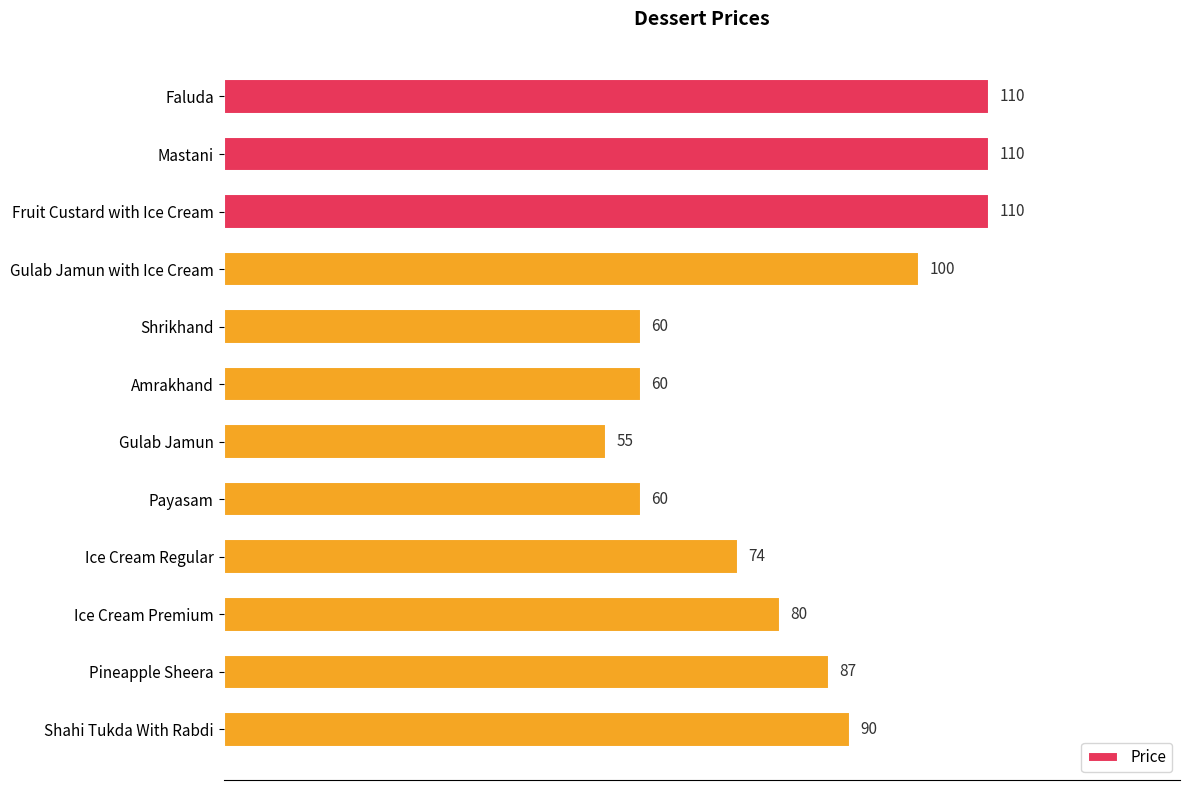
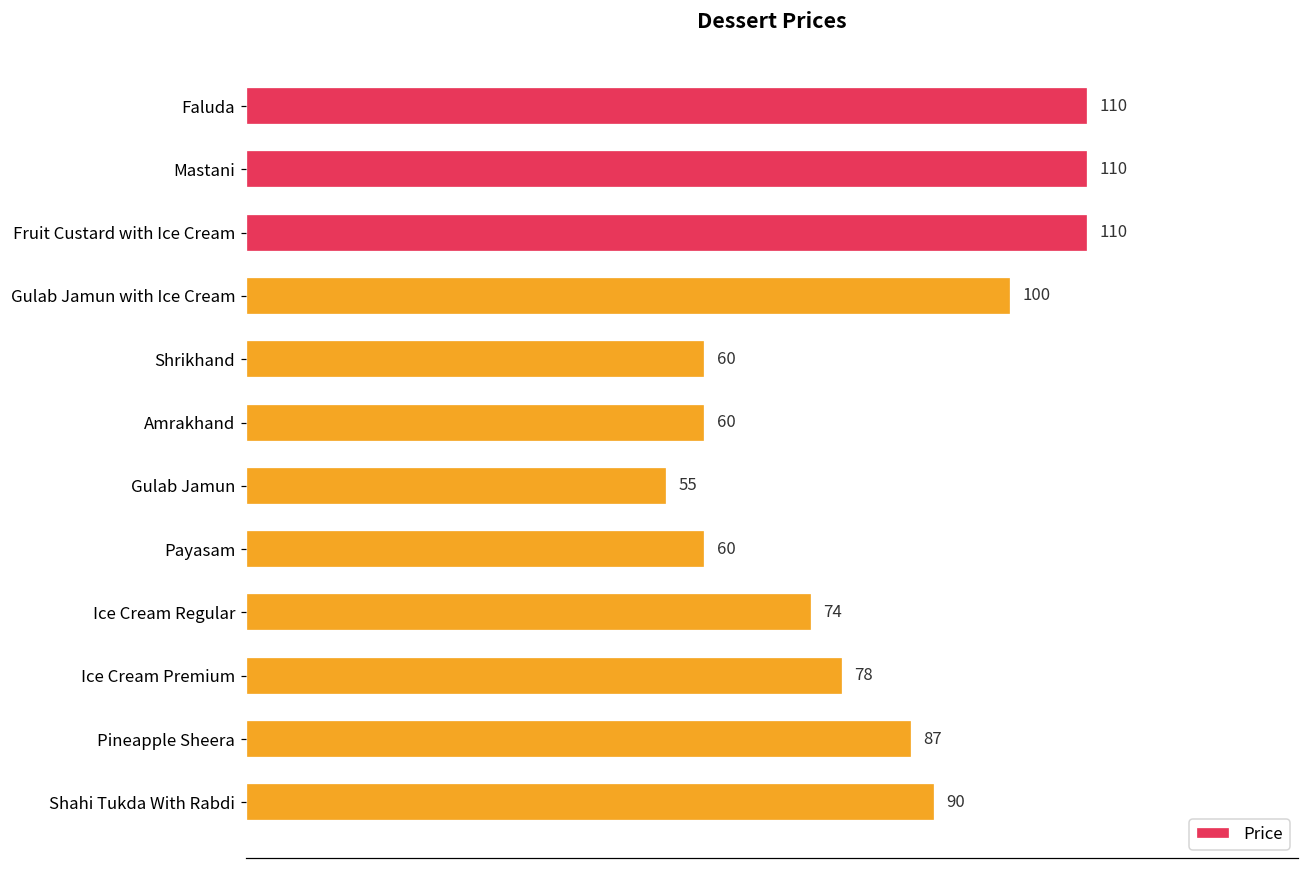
Ice Cream Premium: 80 -> 78
